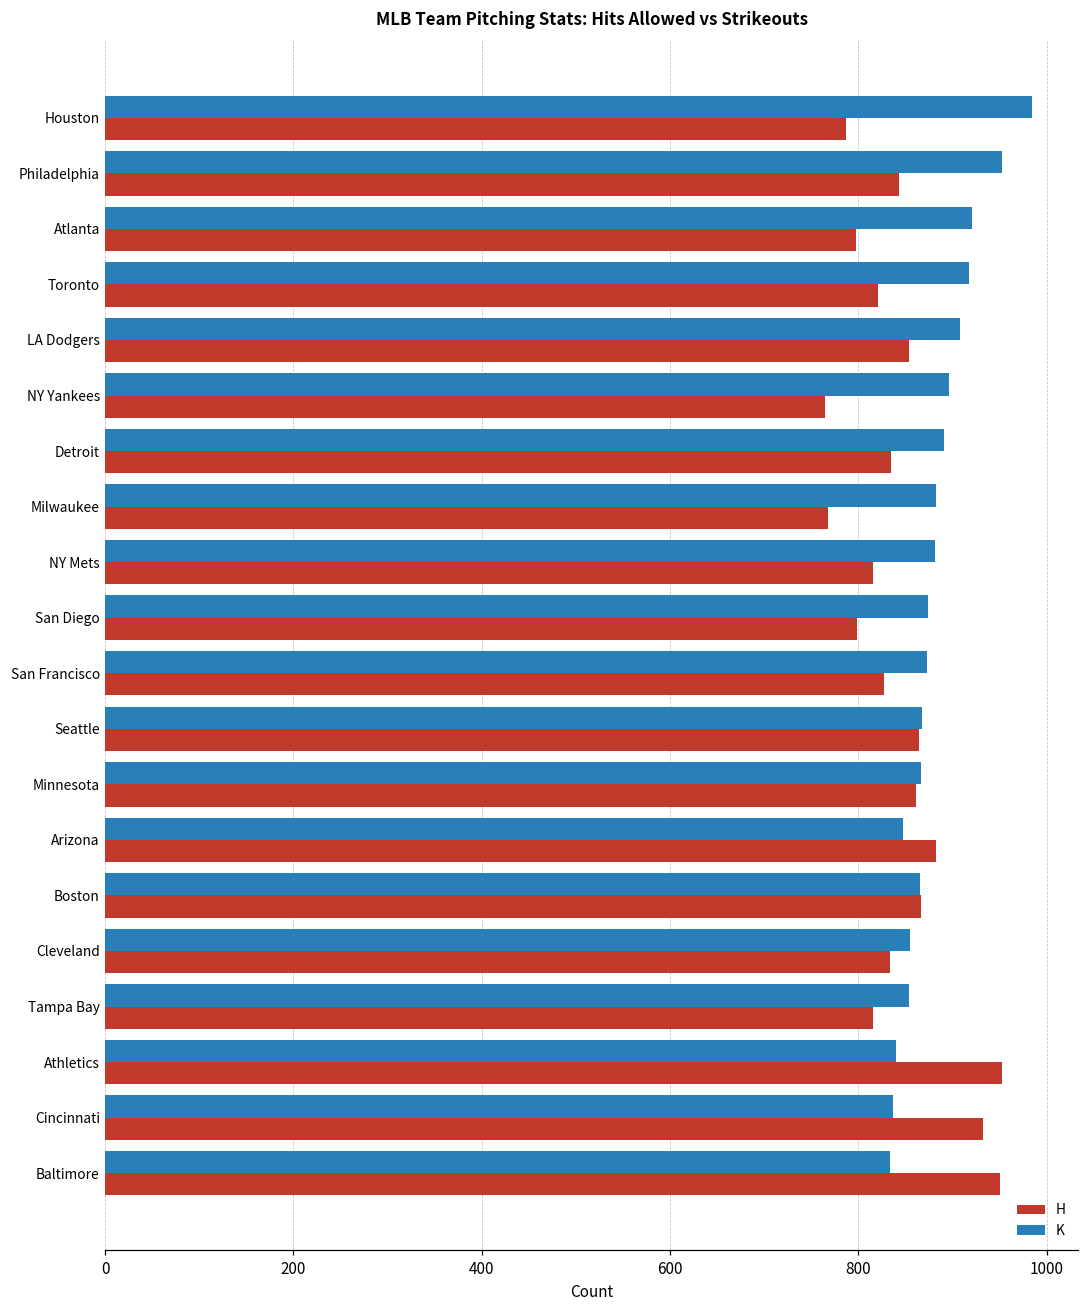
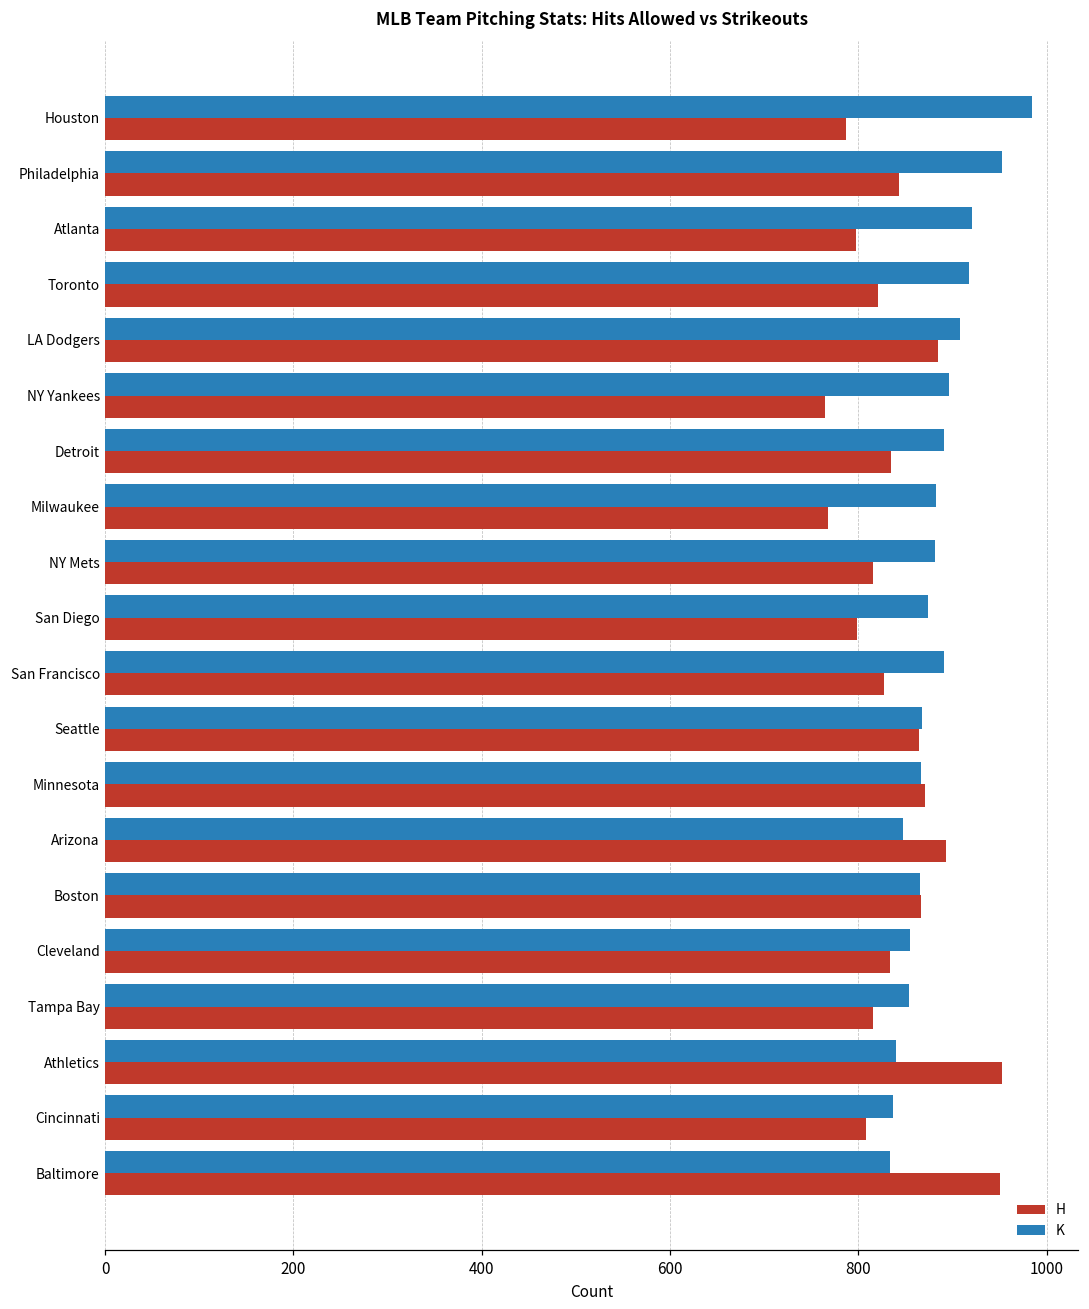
H, LA Dodgers: 850 -> 880
K, San Francisco: 870 -> 890
H, Minnesota: 860 -> 870
H, Arizona: 880 -> 890
H, Cincinnati: 930 -> 810
